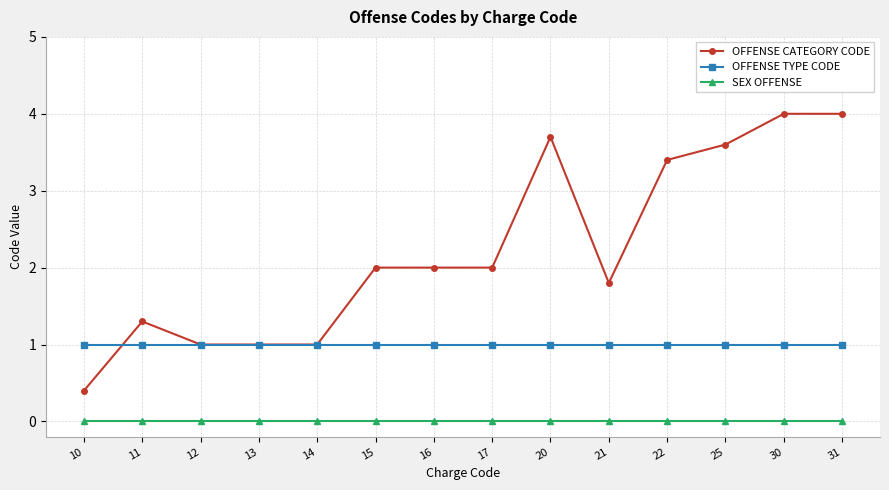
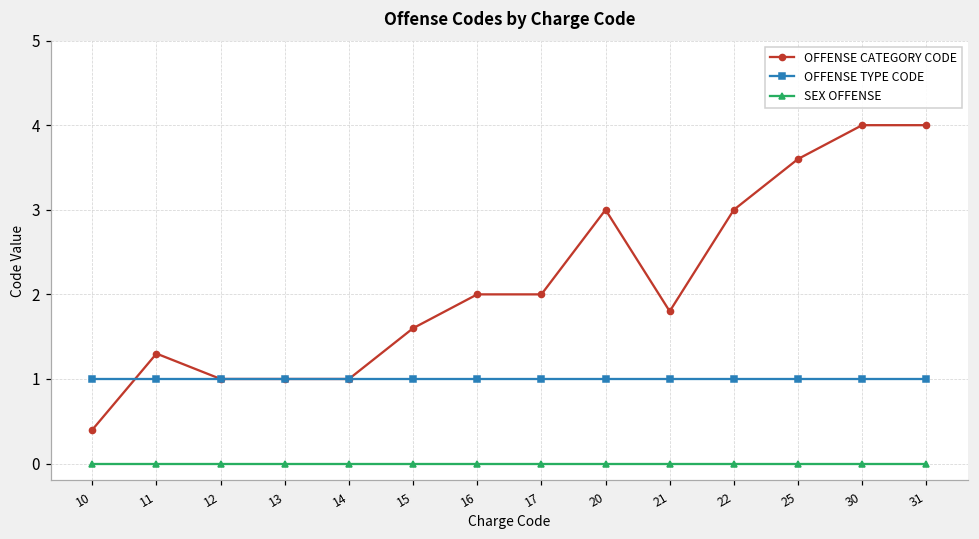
OFFENSE CATEGORY CODE, 15: 2.0 -> 1.6
OFFENSE CATEGORY CODE, 20: 3.7 -> 3.0
OFFENSE CATEGORY CODE, 22: 3.4 -> 3.0
